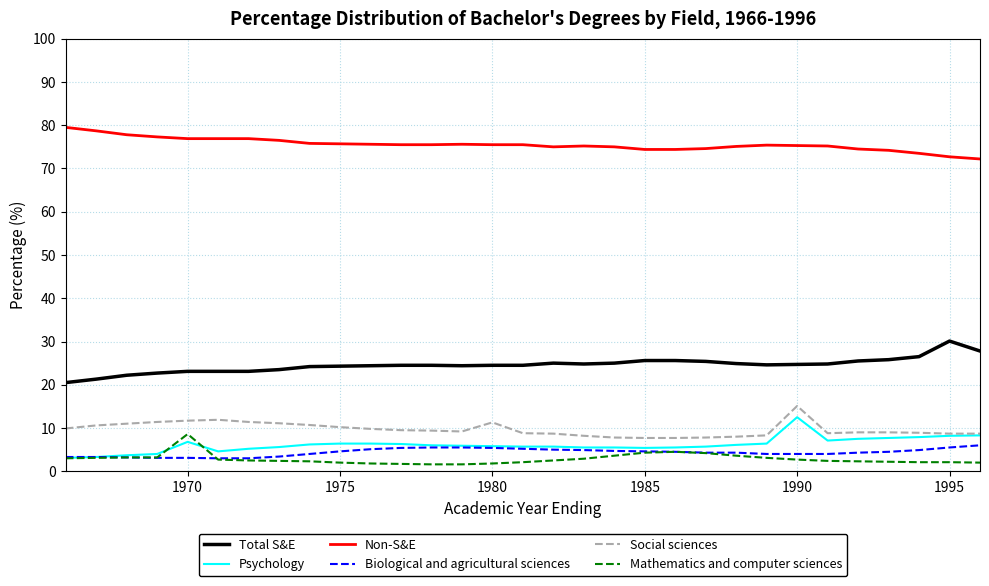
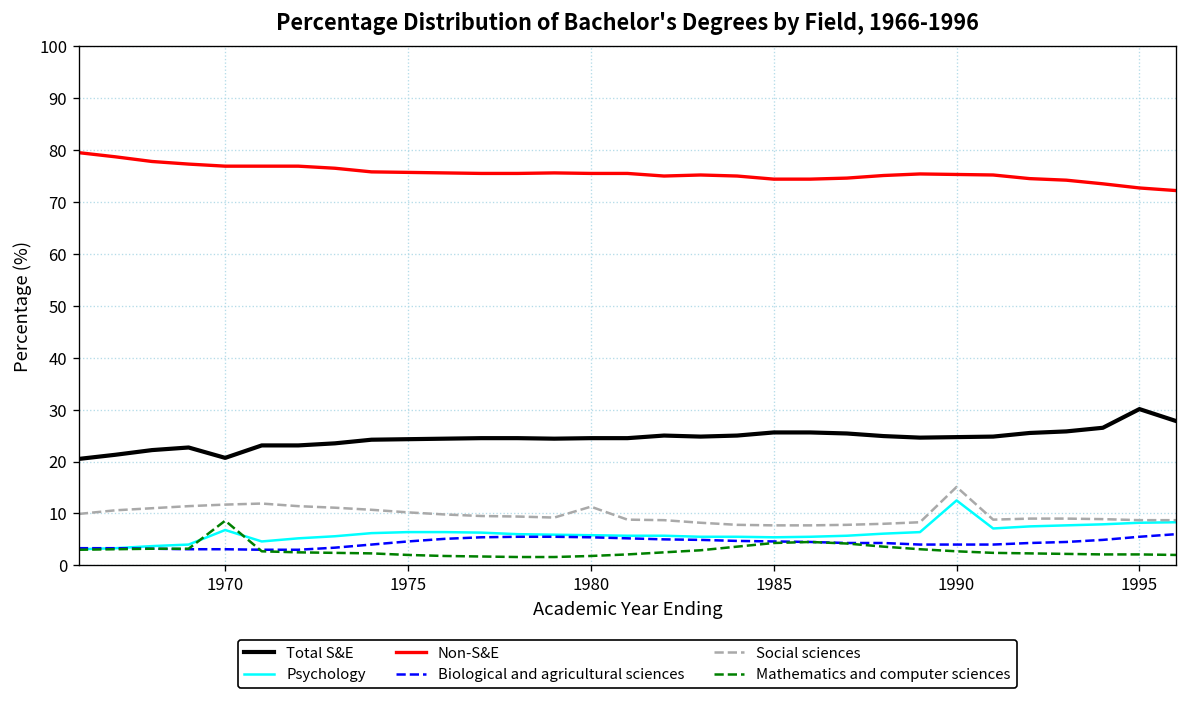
Total S&E, 1970: 23 -> 21
